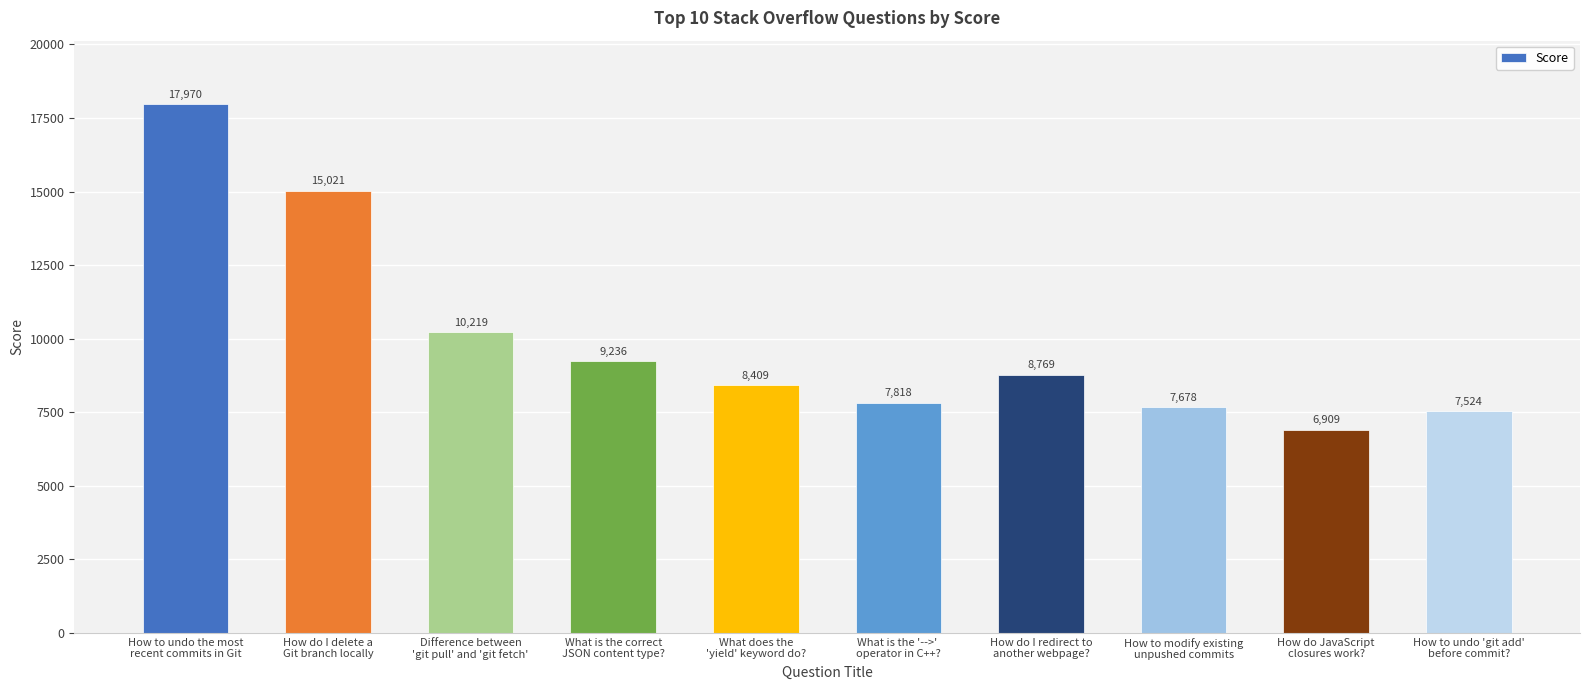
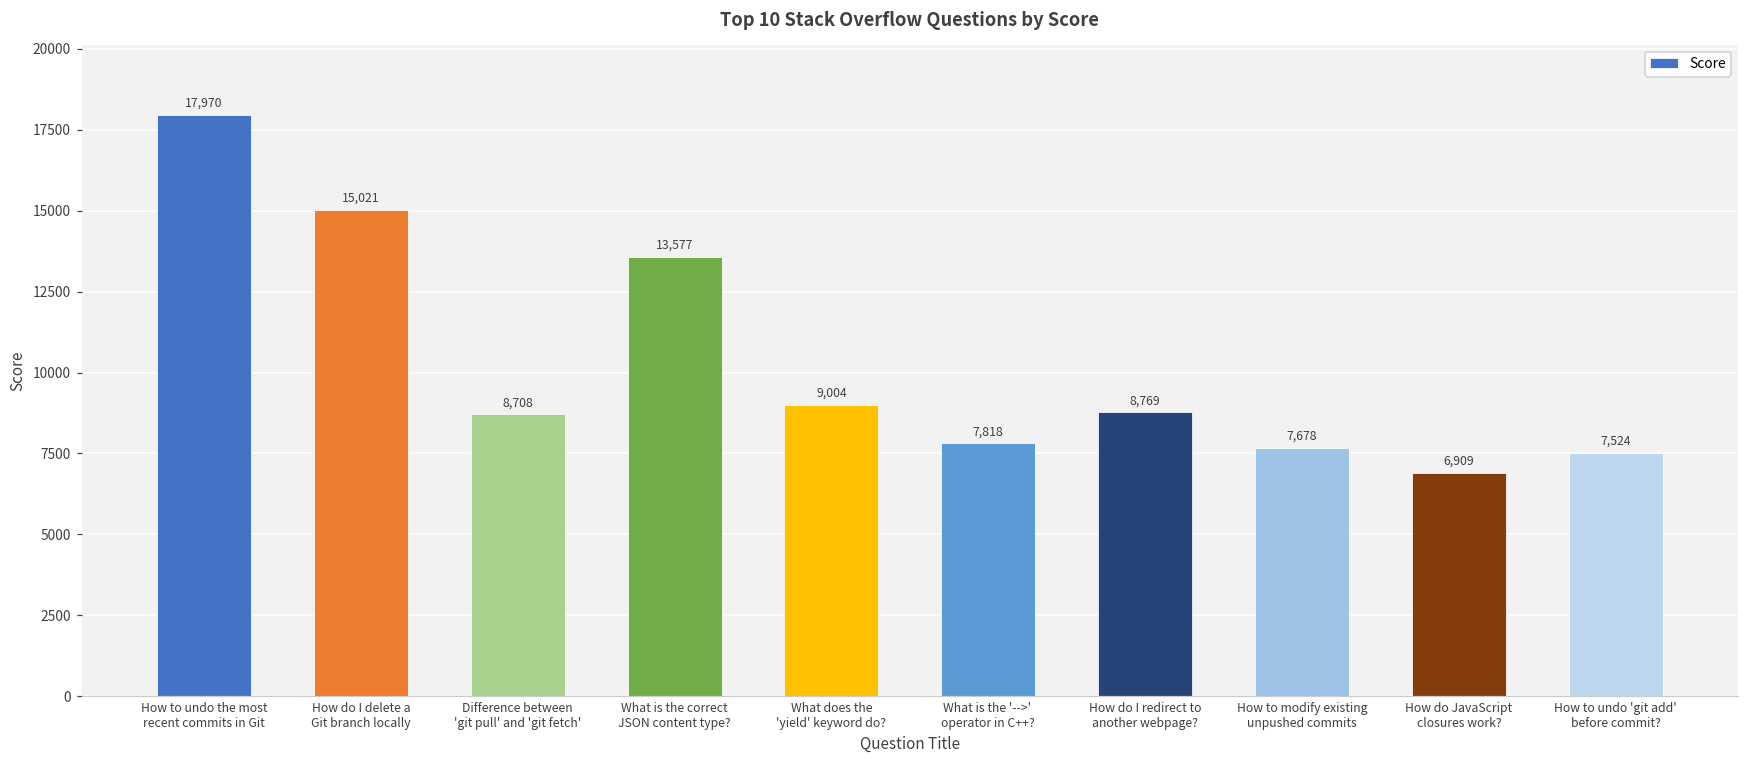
Difference between 'git pull' and 'git fetch': 10,219 -> 8,708
What is the correct JSON content type?: 9,236 -> 13,577
What does the 'yield' keyword do?: 8,409 -> 9,004
